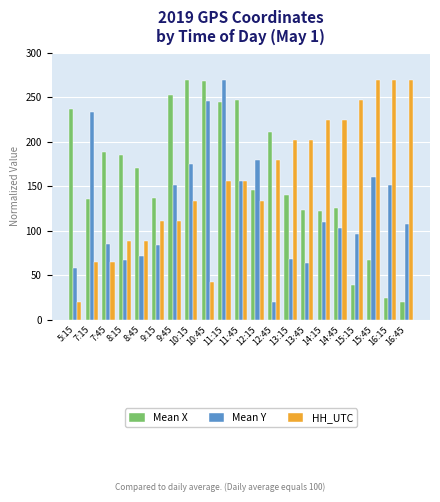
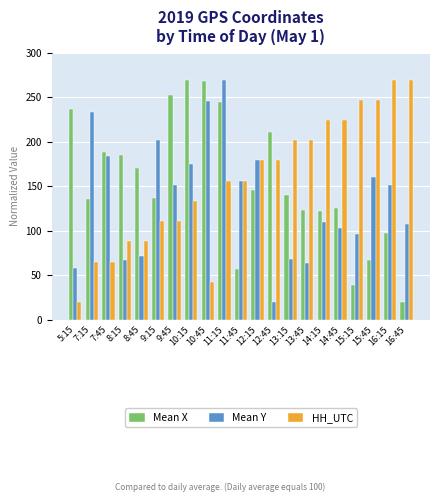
Mean Y, 7:45: 90 -> 180
Mean Y, 9:15: 80 -> 200
Mean X, 11:45: 250 -> 60
HH_UTC, 12:15: 130 -> 180
HH_UTC, 15:45: 270 -> 250
Mean X, 16:15: 30 -> 100
